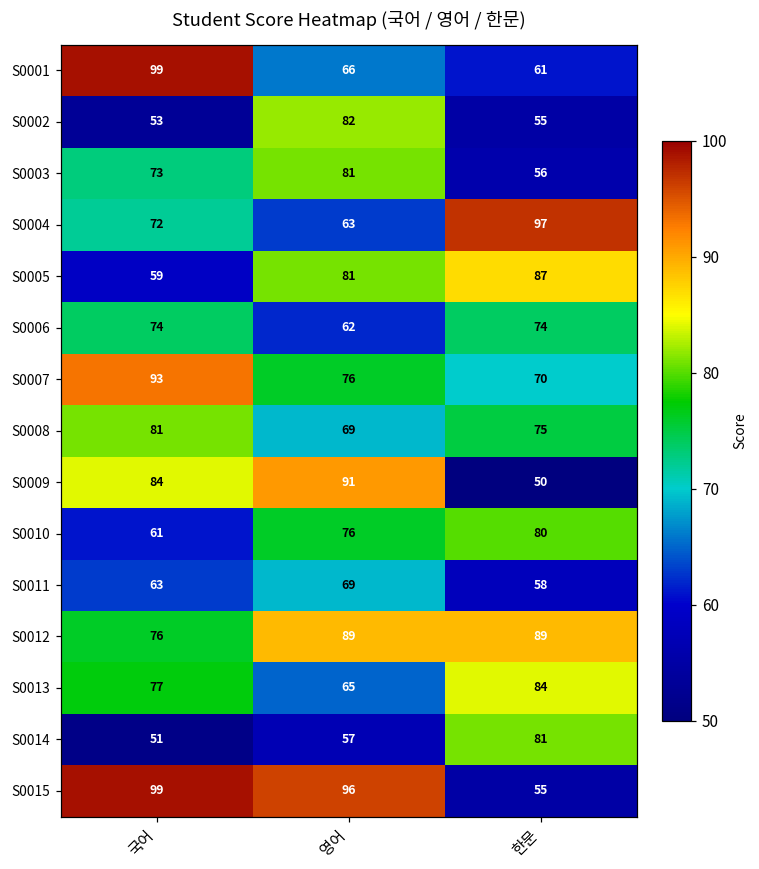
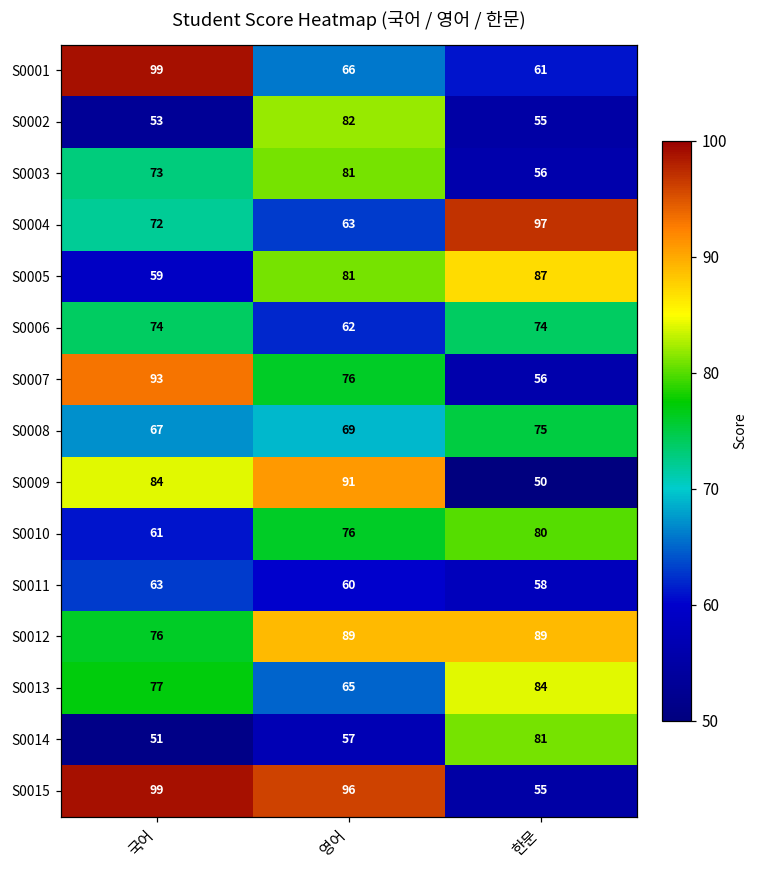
S0007, 한문: 70 -> 56
S0008, 국어: 81 -> 67
S0011, 영어: 69 -> 60
